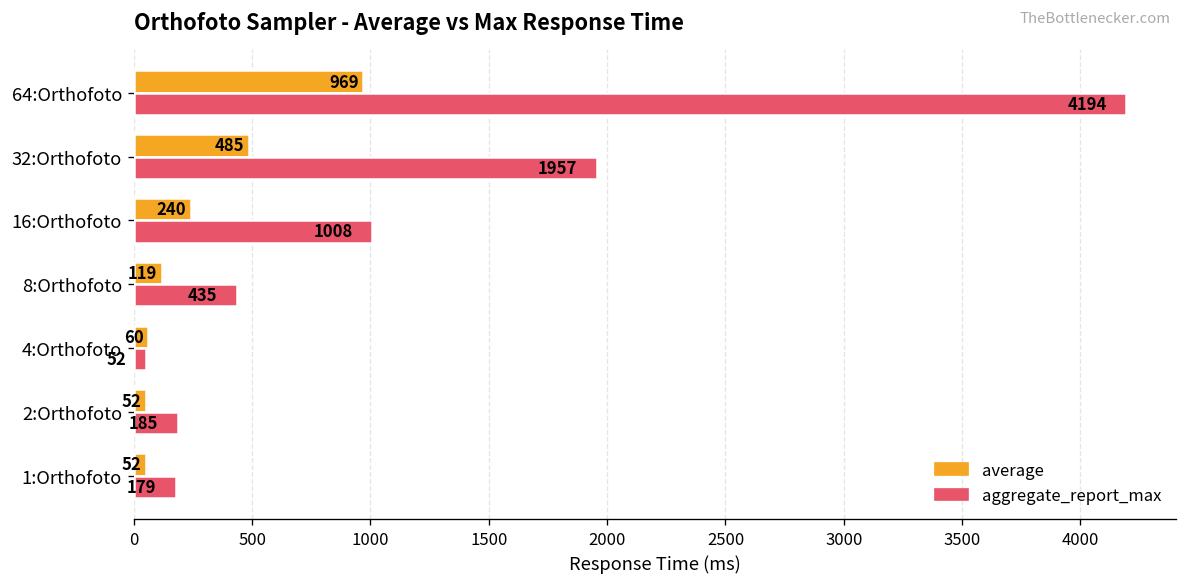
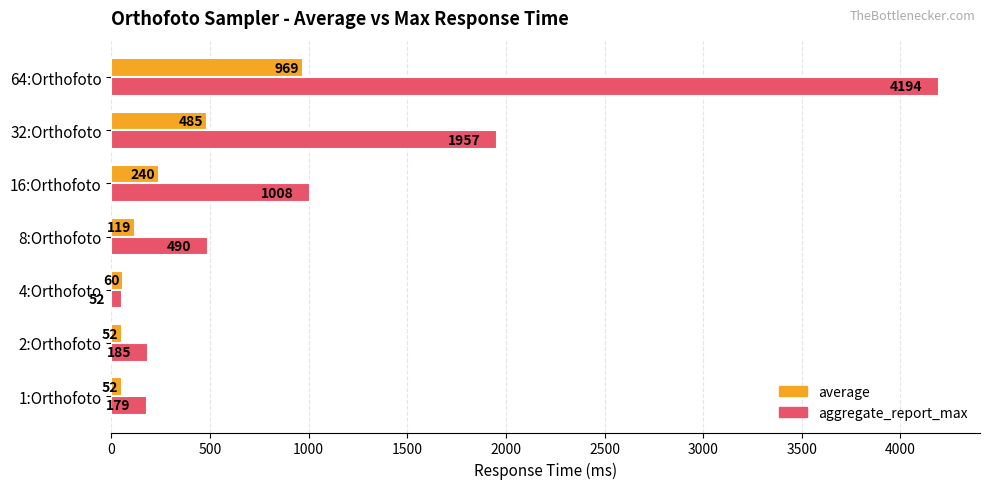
aggregate_report_max, 8:Orthofoto: 435 -> 490
